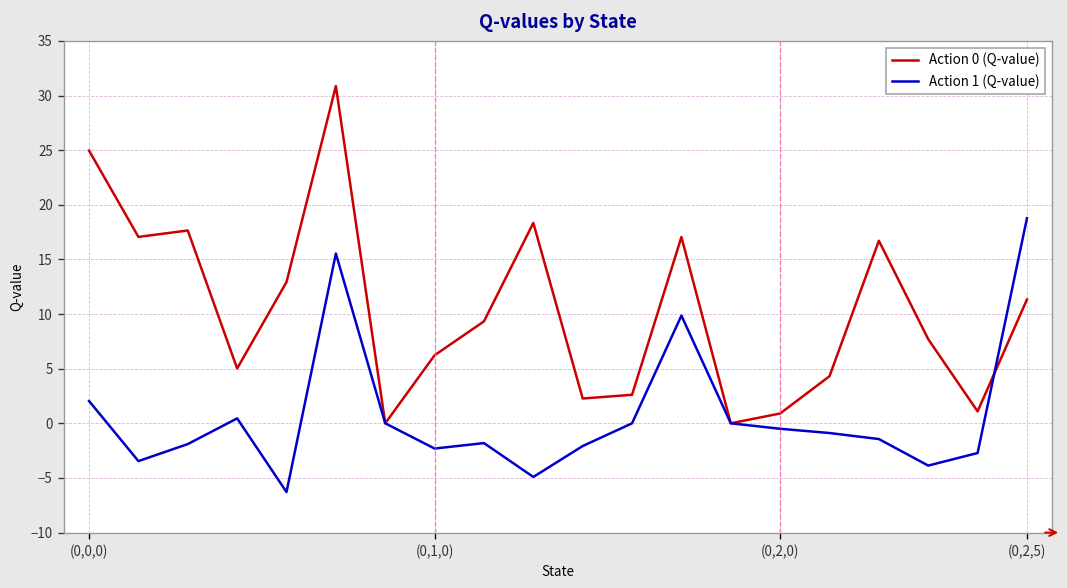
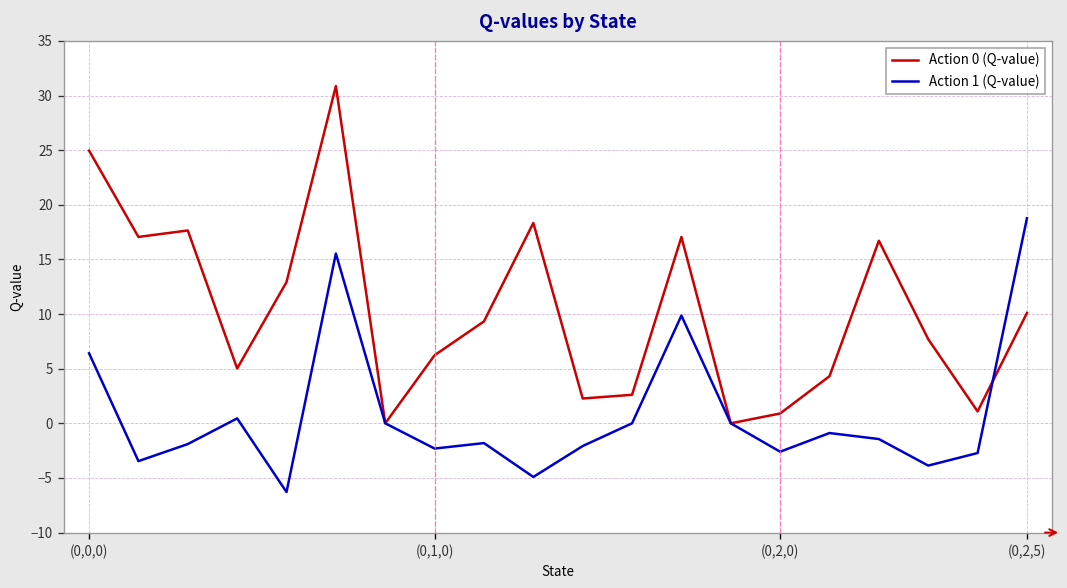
Action 1 (Q-value), (0,0,0): 2 -> 6
Action 1 (Q-value), (0,2,0): -1 -> -3
Action 0 (Q-value), (0,2,5): 11 -> 10
